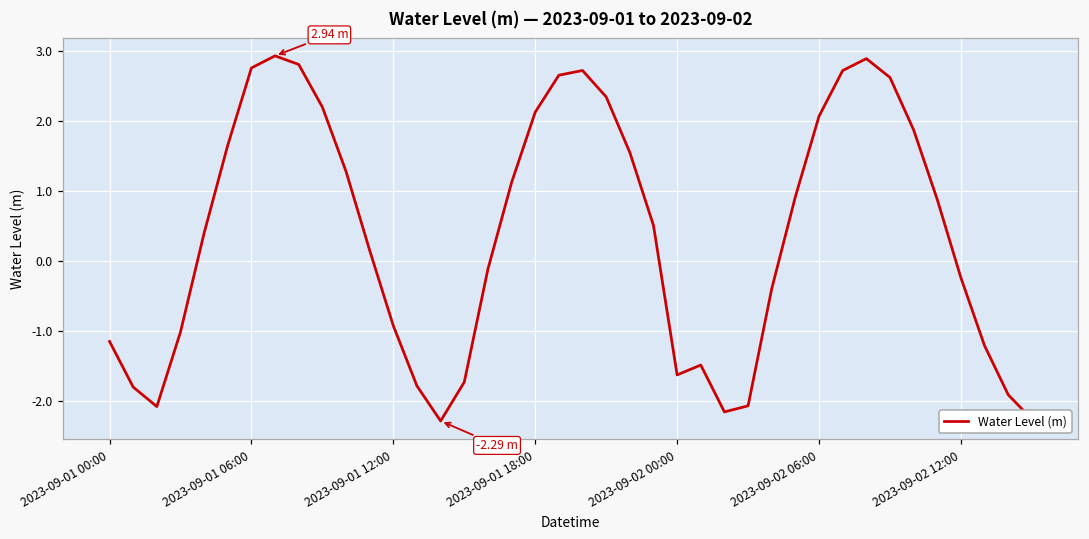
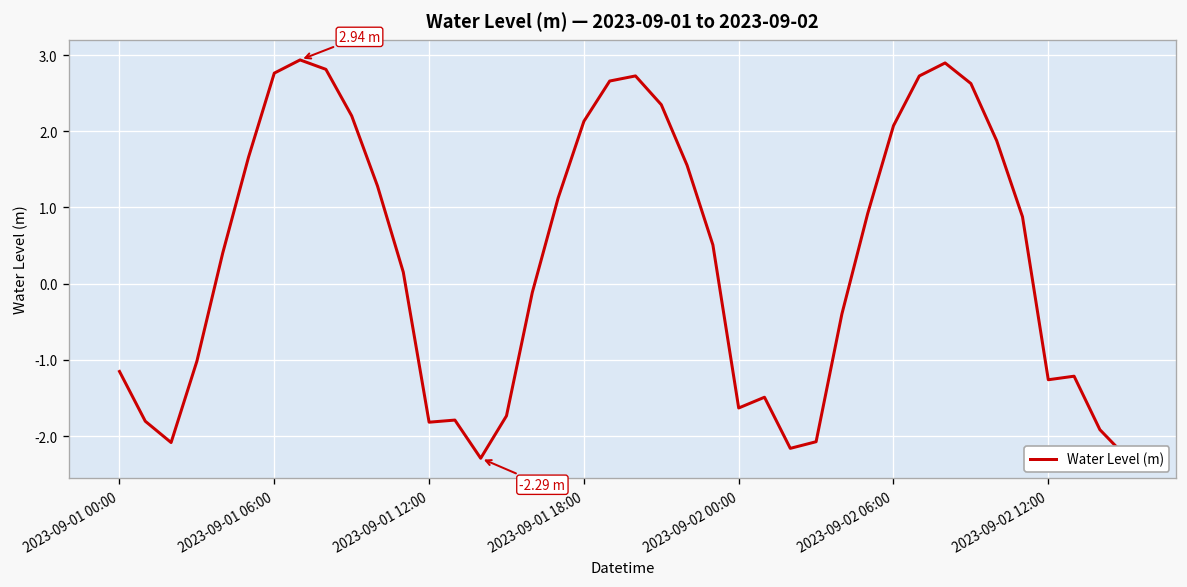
2023-09-01 12:00: -0.9 -> -1.8
2023-09-02 12:00: -0.2 -> -1.3
